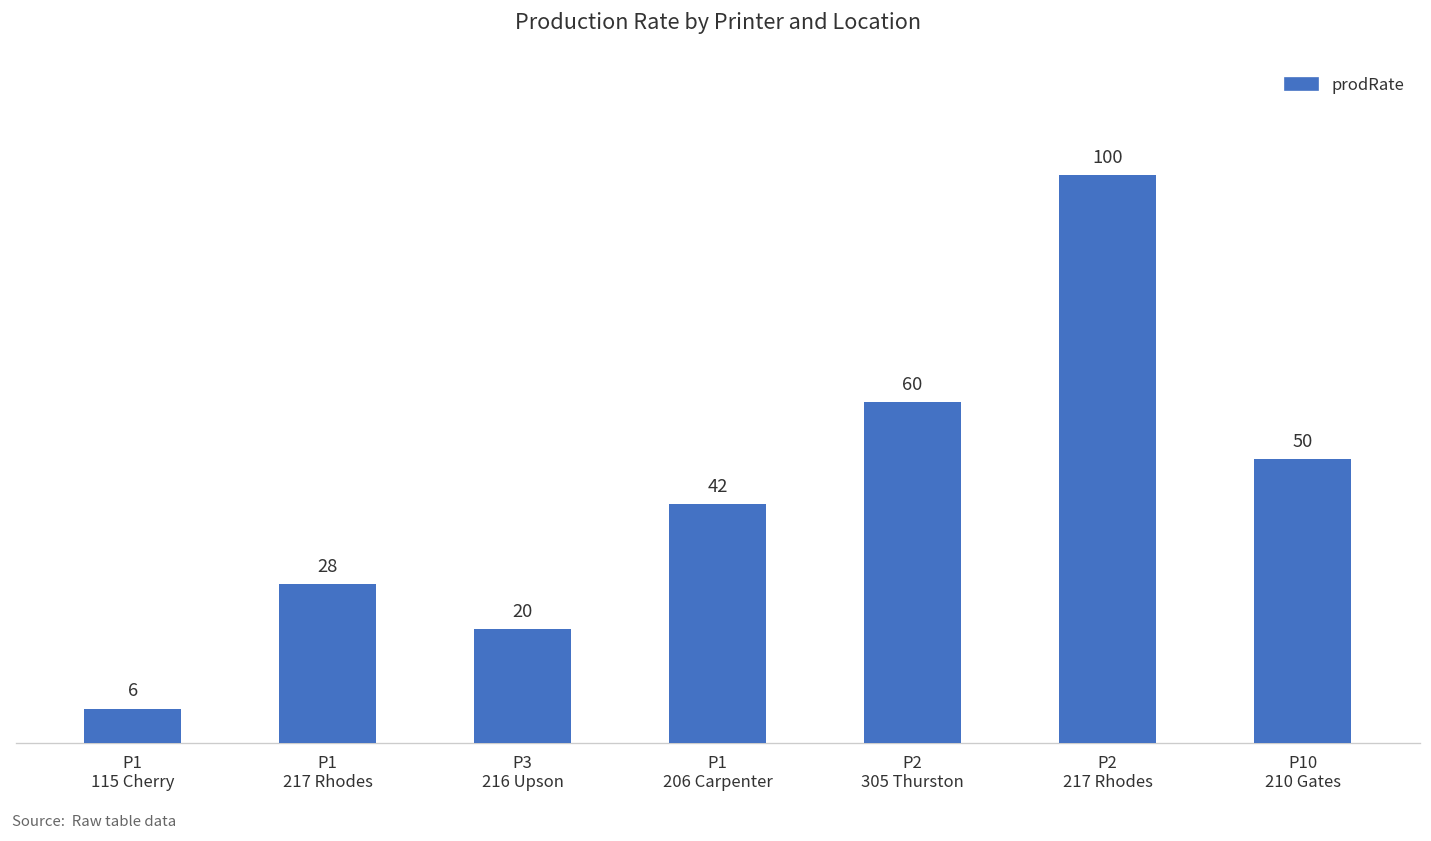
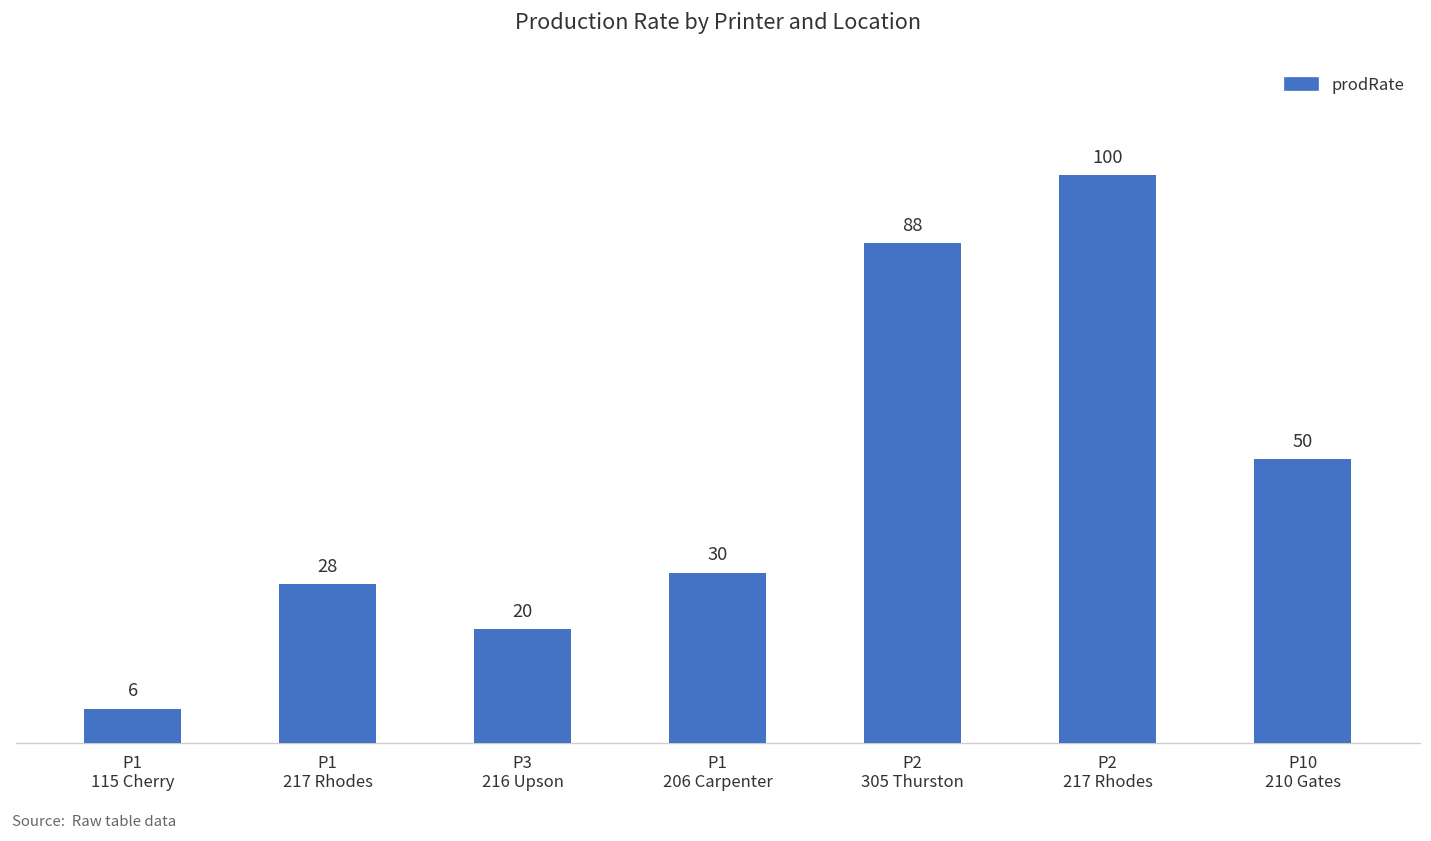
P1 206 Carpenter: 42 -> 30
P2 305 Thurston: 60 -> 88
